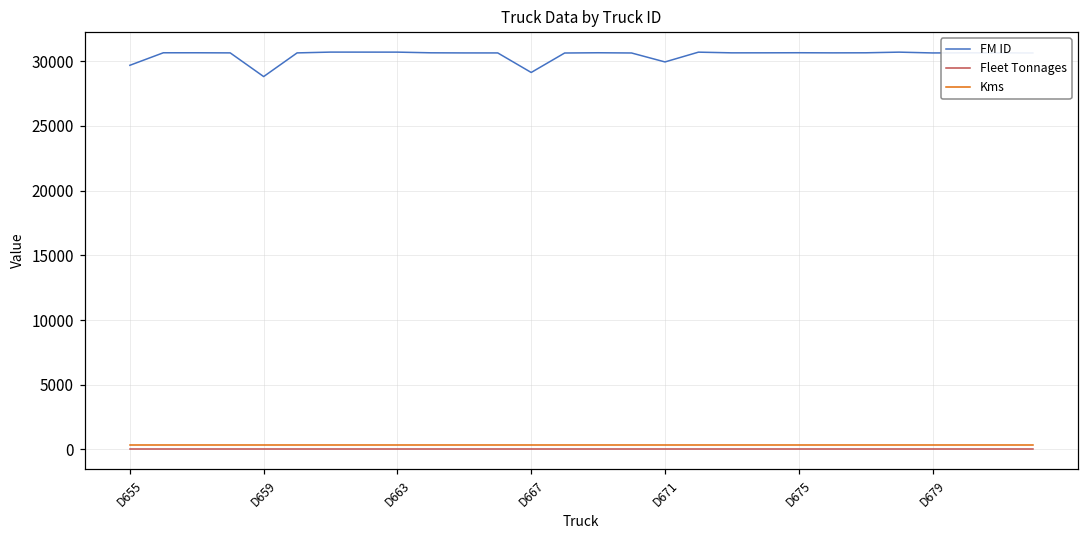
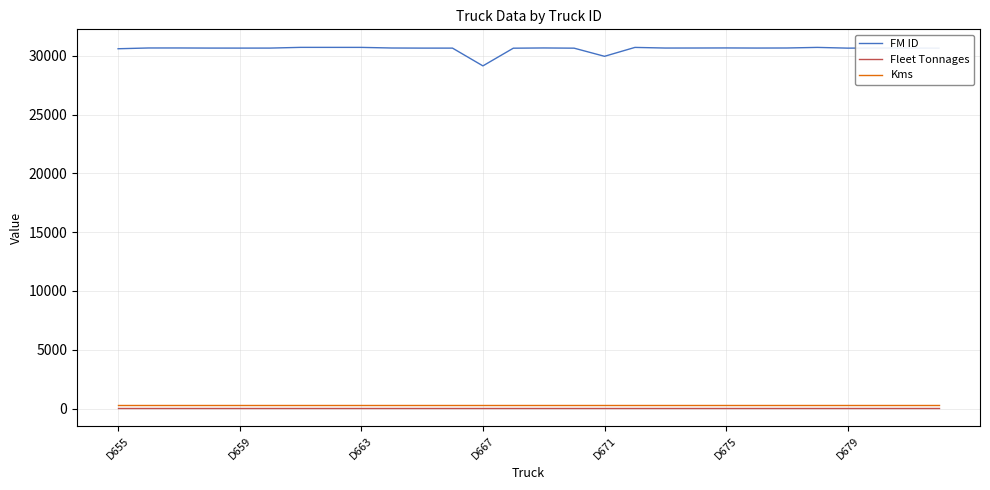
FM ID, D655: 29700 -> 30600
FM ID, D659: 28800 -> 30600
